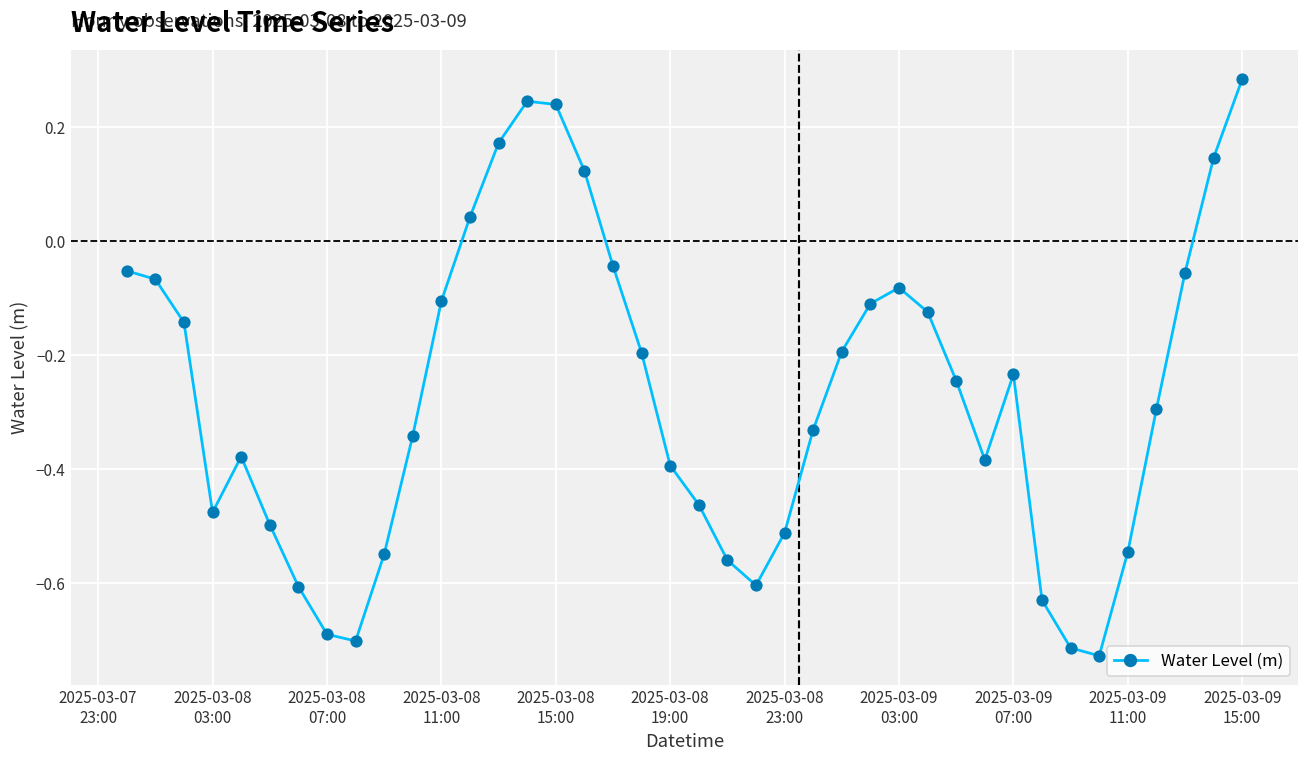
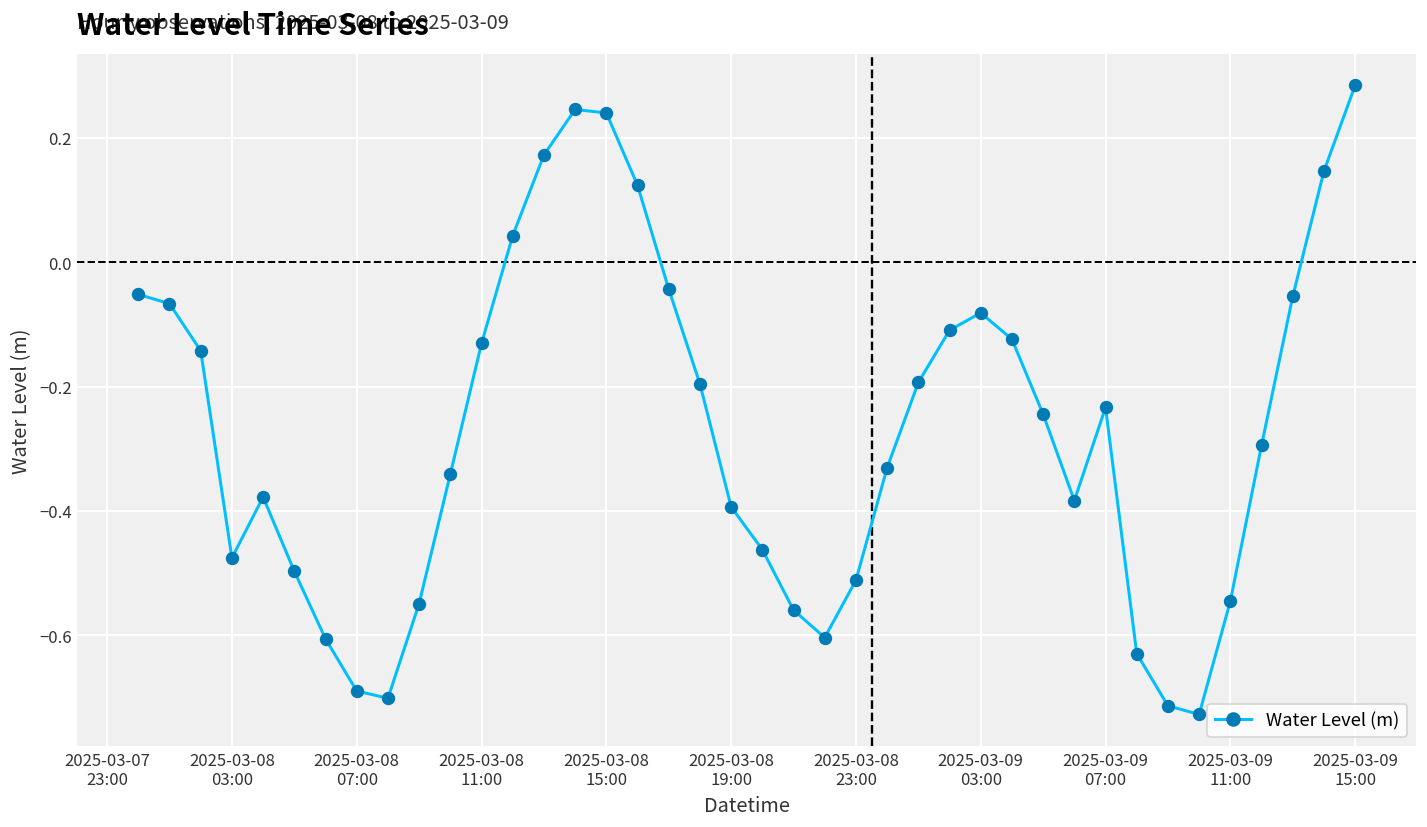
2025-03-08 11:00: -0.10 -> -0.13
